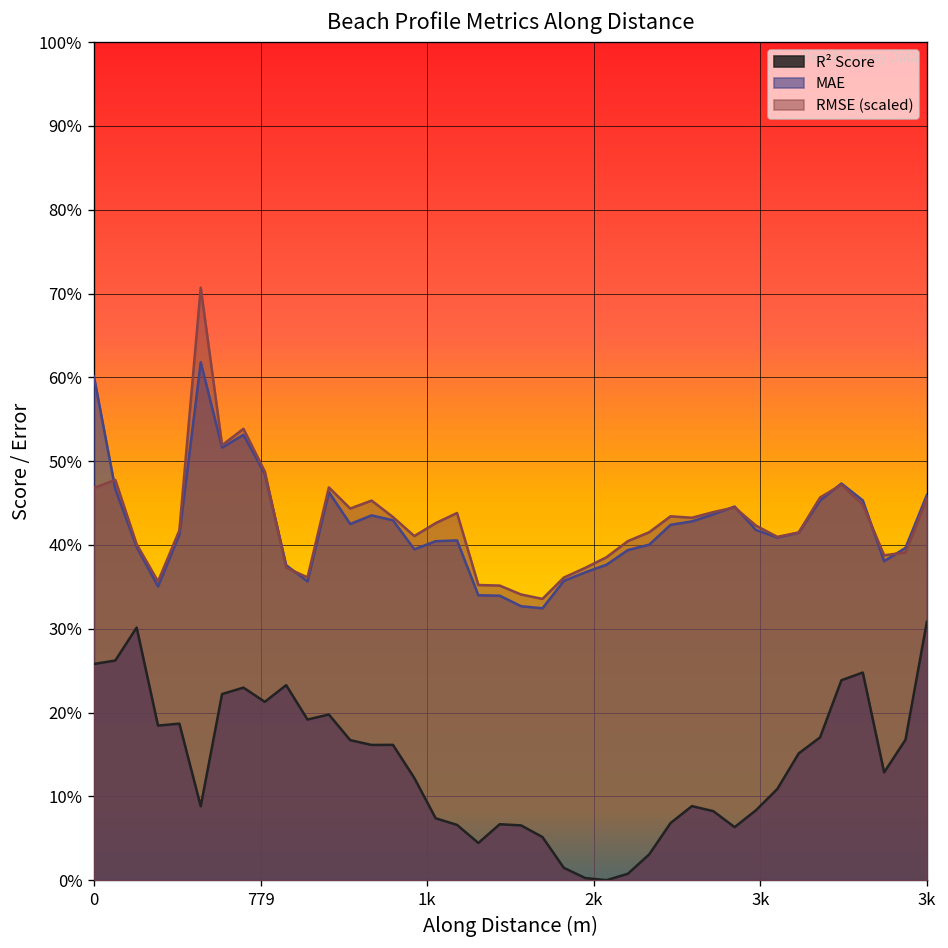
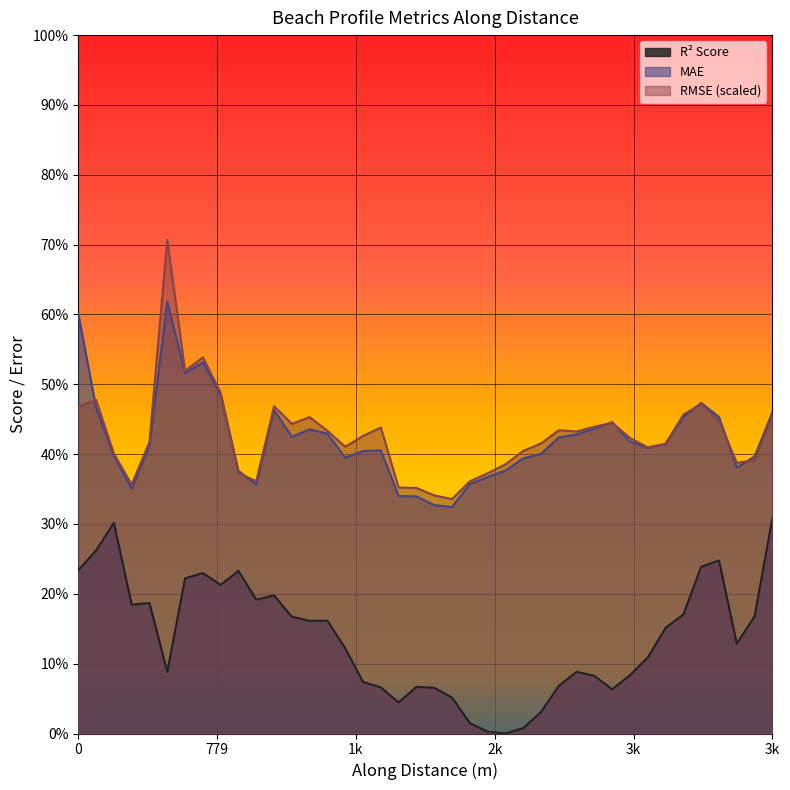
R² Score, 0: 26% -> 23%
